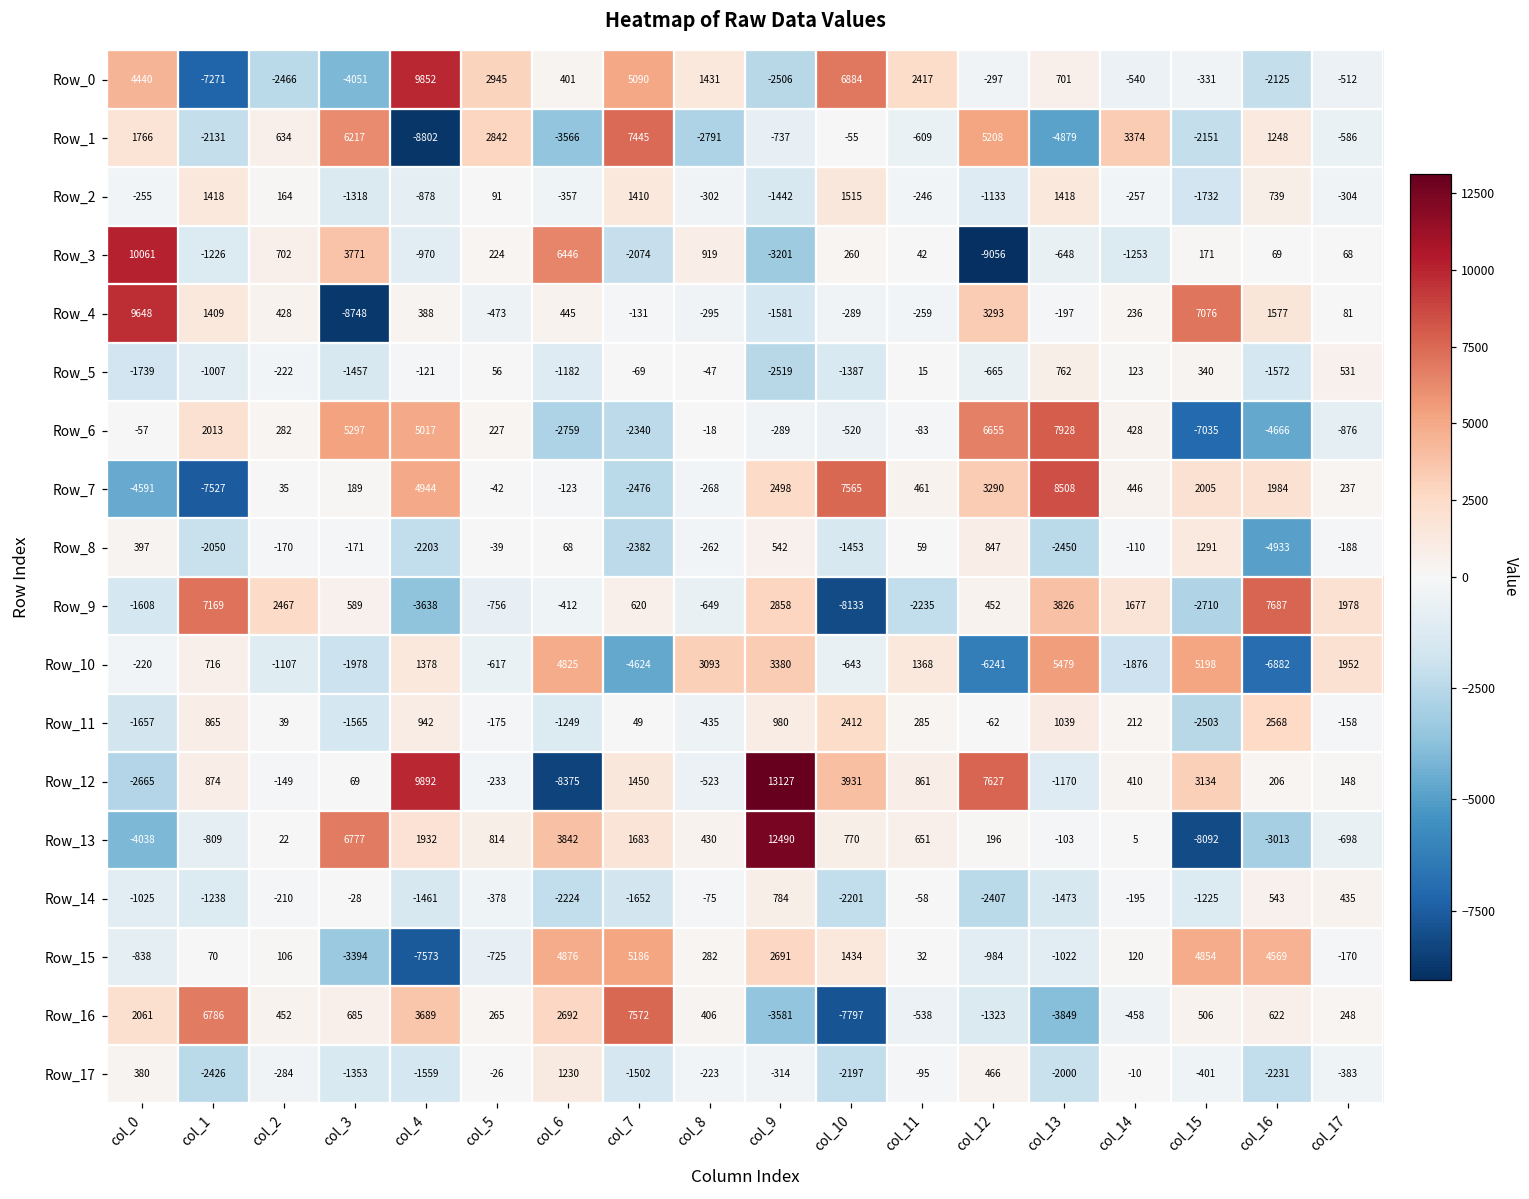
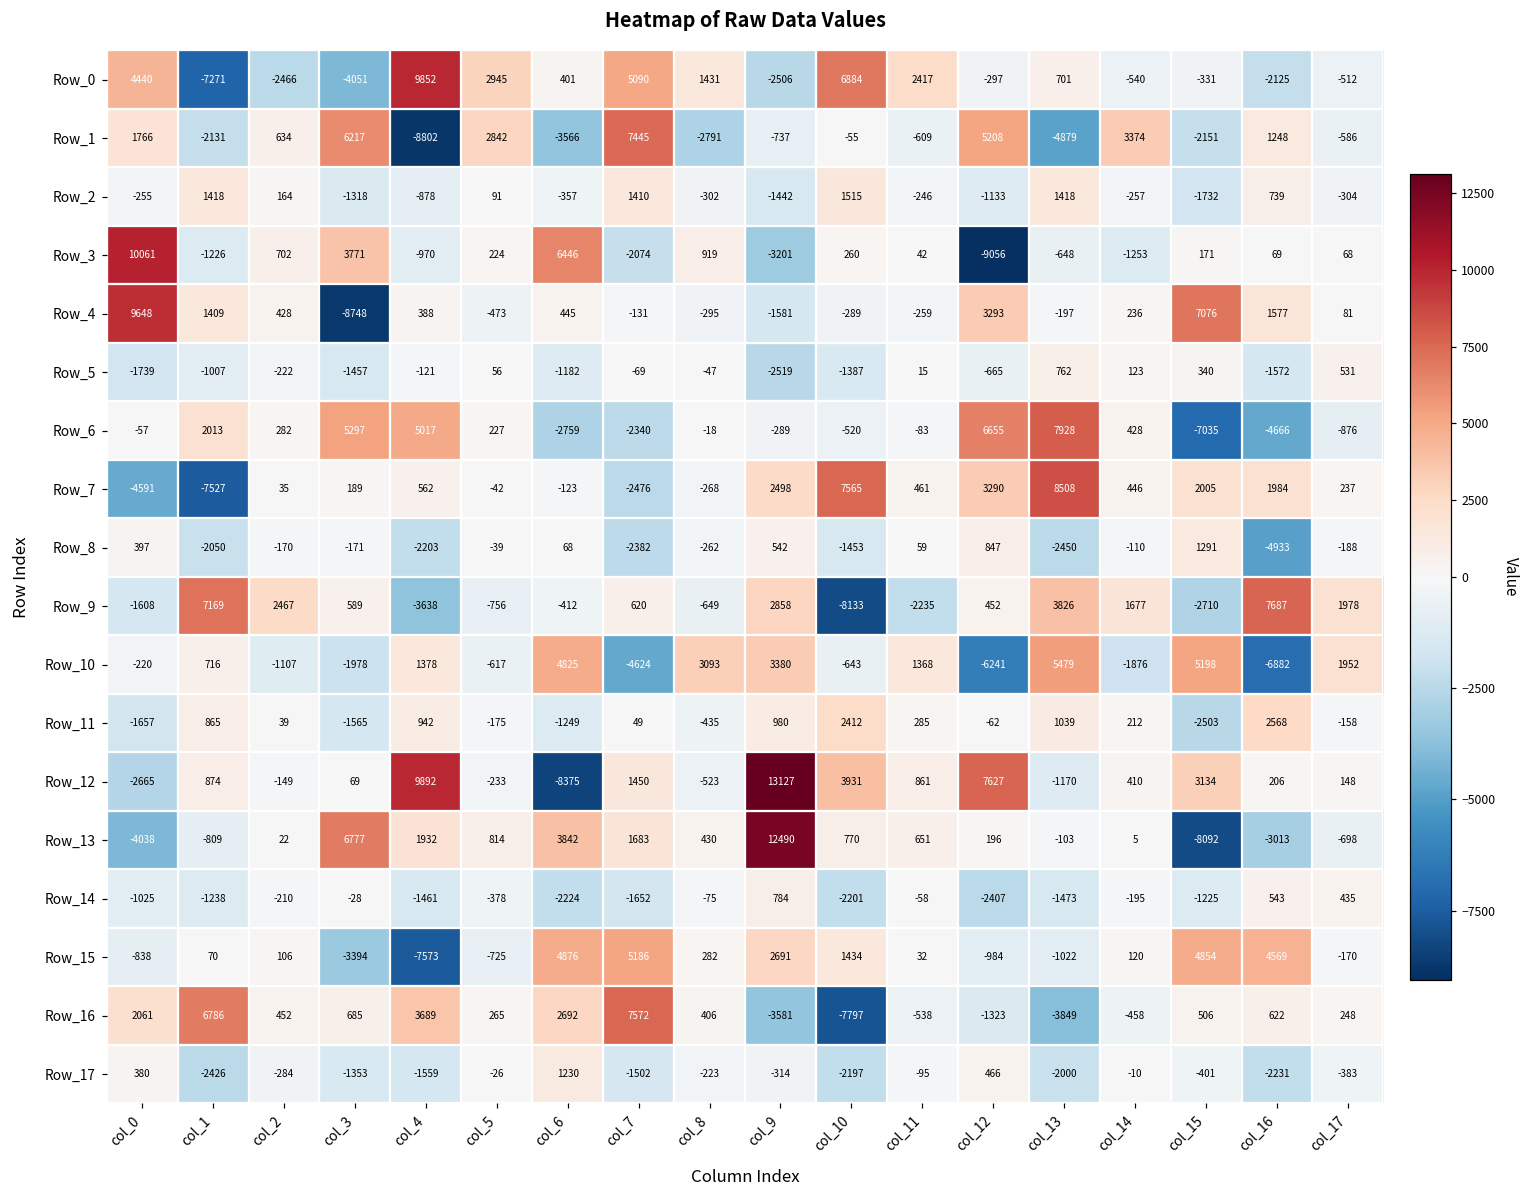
Row_7, col_4: 4944 -> 562
